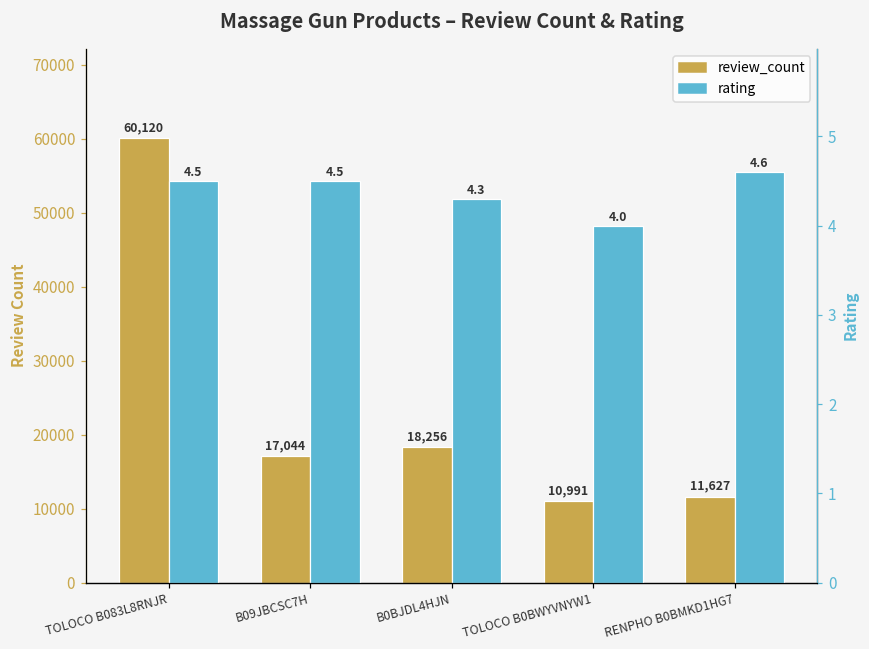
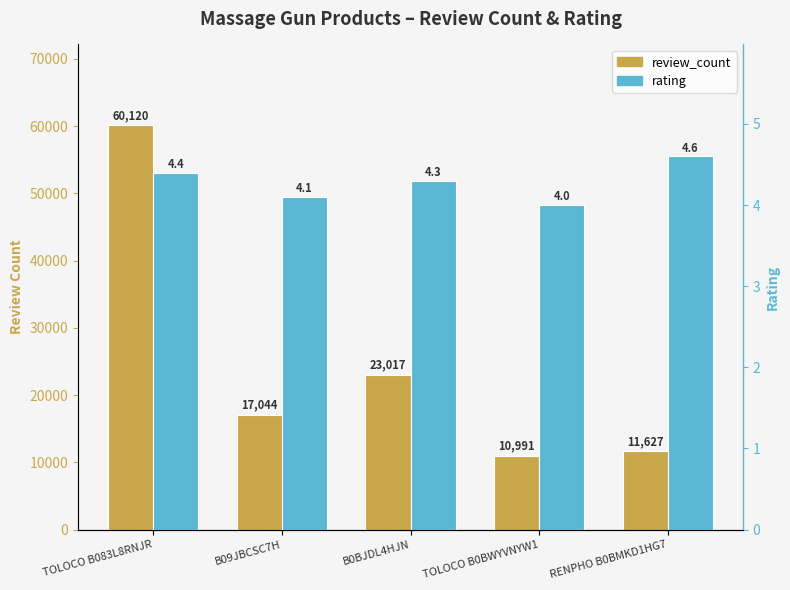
review_count, B0BJDL4HJN: 18,256 -> 23,017
rating, TOLOCO B083L8RNJR: 4.5 -> 4.4
rating, B09JBCSC7H: 4.5 -> 4.1
